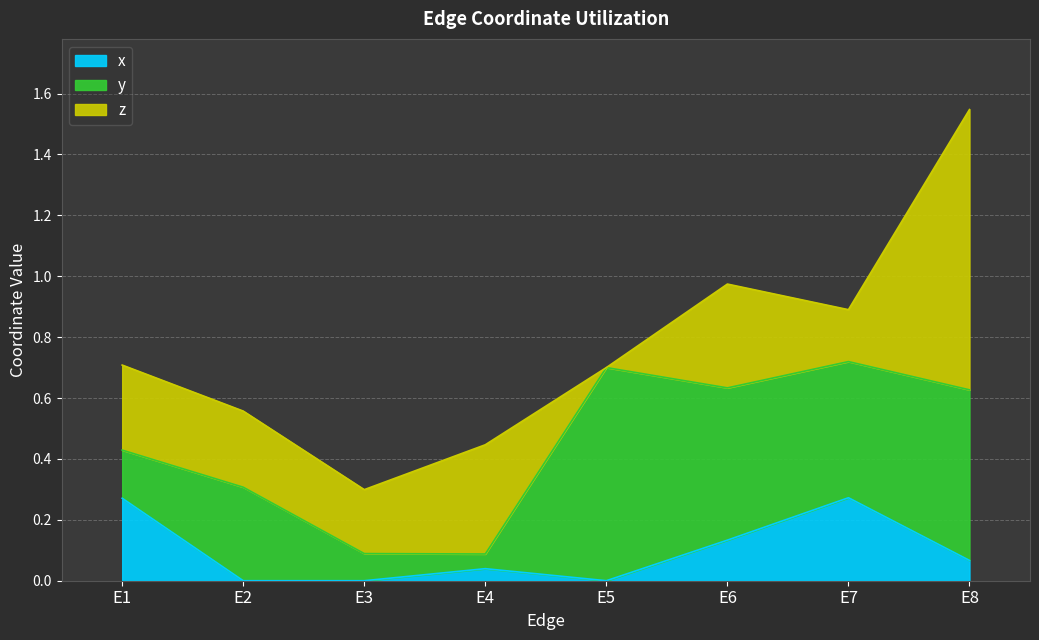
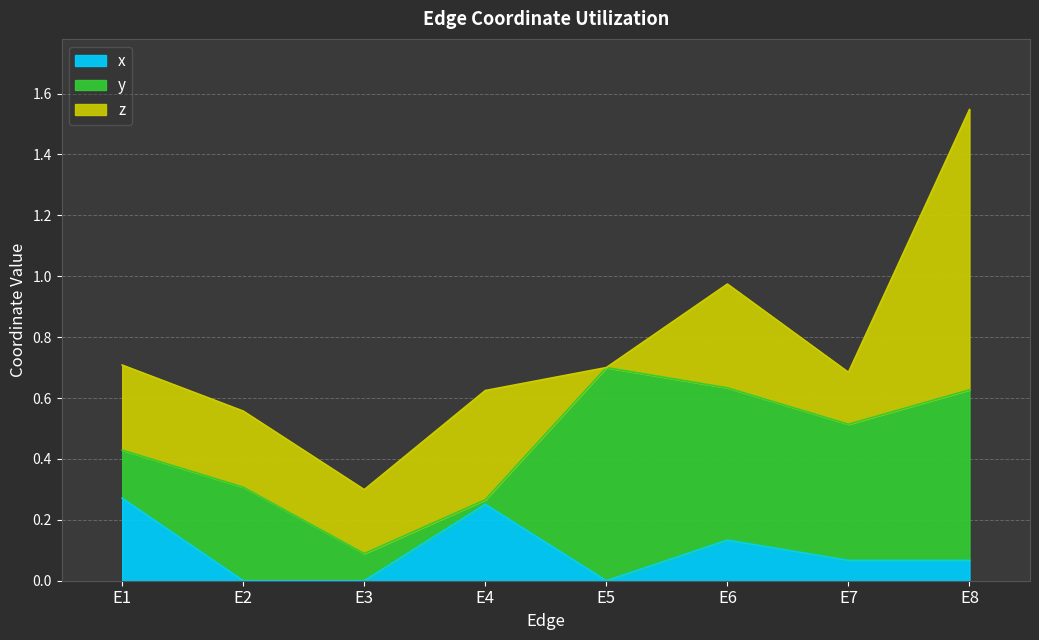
x, E4: 0.04 -> 0.25
y, E4: 0.05 -> 0.02
x, E7: 0.27 -> 0.07
